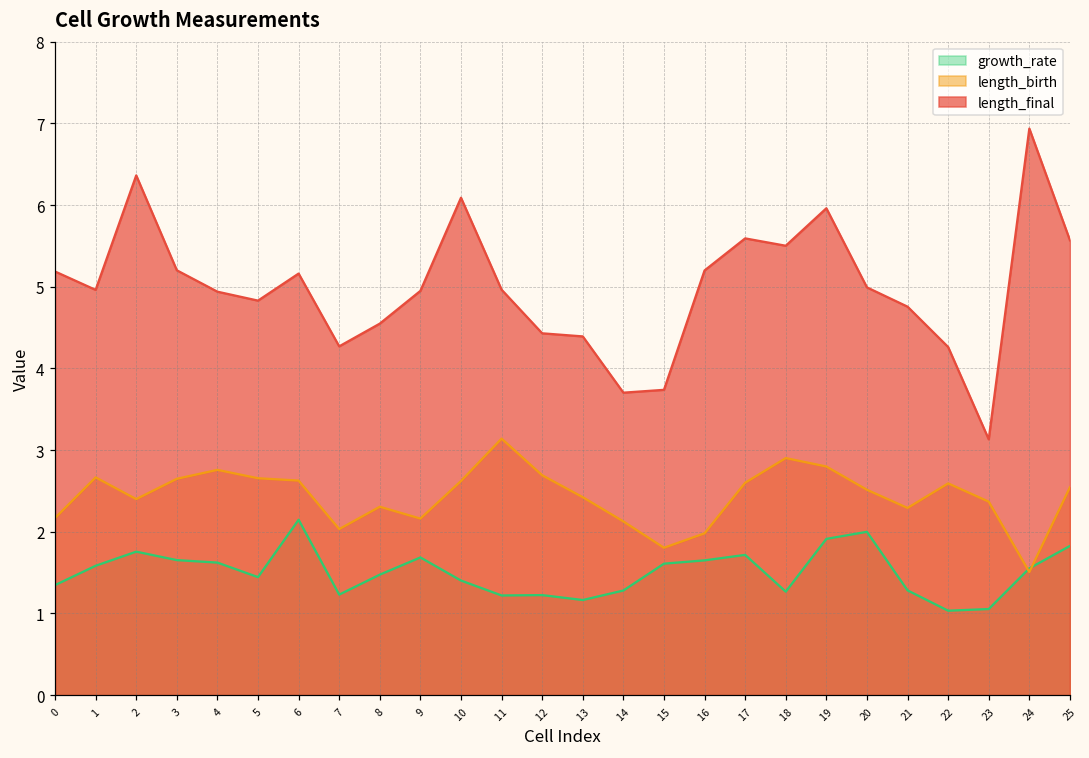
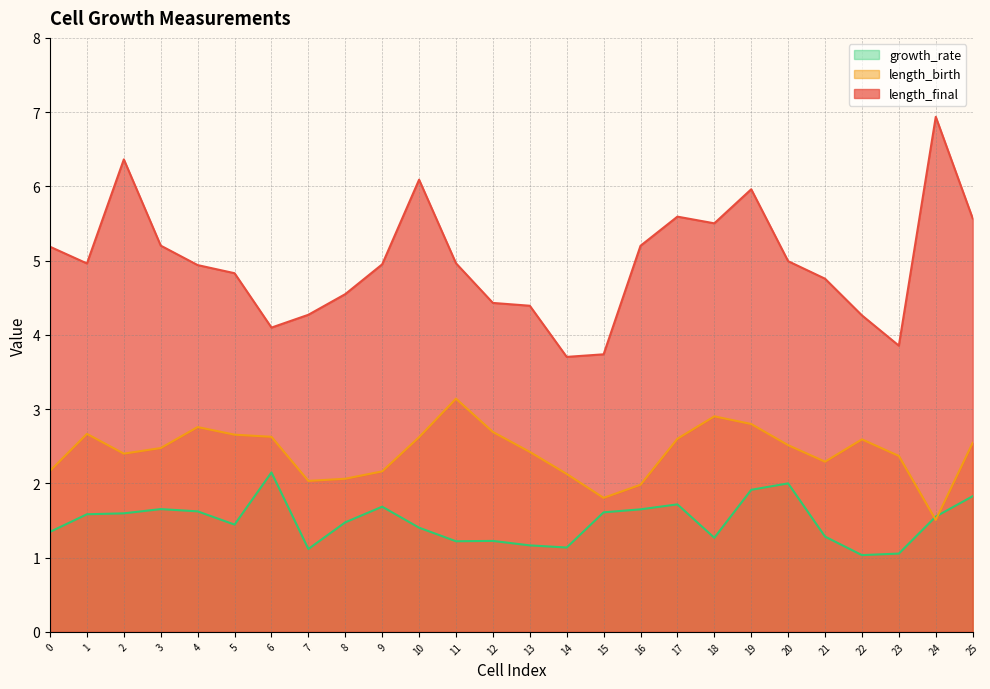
growth_rate, 2: 1.8 -> 1.6
length_birth, 3: 2.6 -> 2.5
length_final, 6: 5.2 -> 4.1
growth_rate, 7: 1.2 -> 1.1
length_birth, 8: 2.3 -> 2.1
growth_rate, 14: 1.3 -> 1.1
length_final, 23: 3.1 -> 3.9
